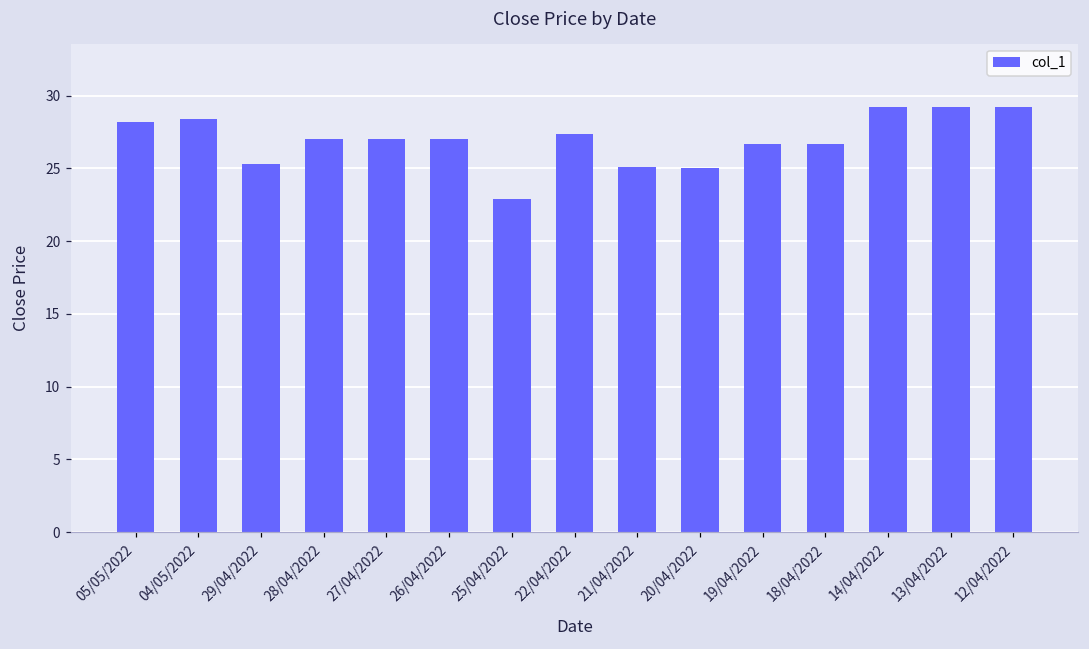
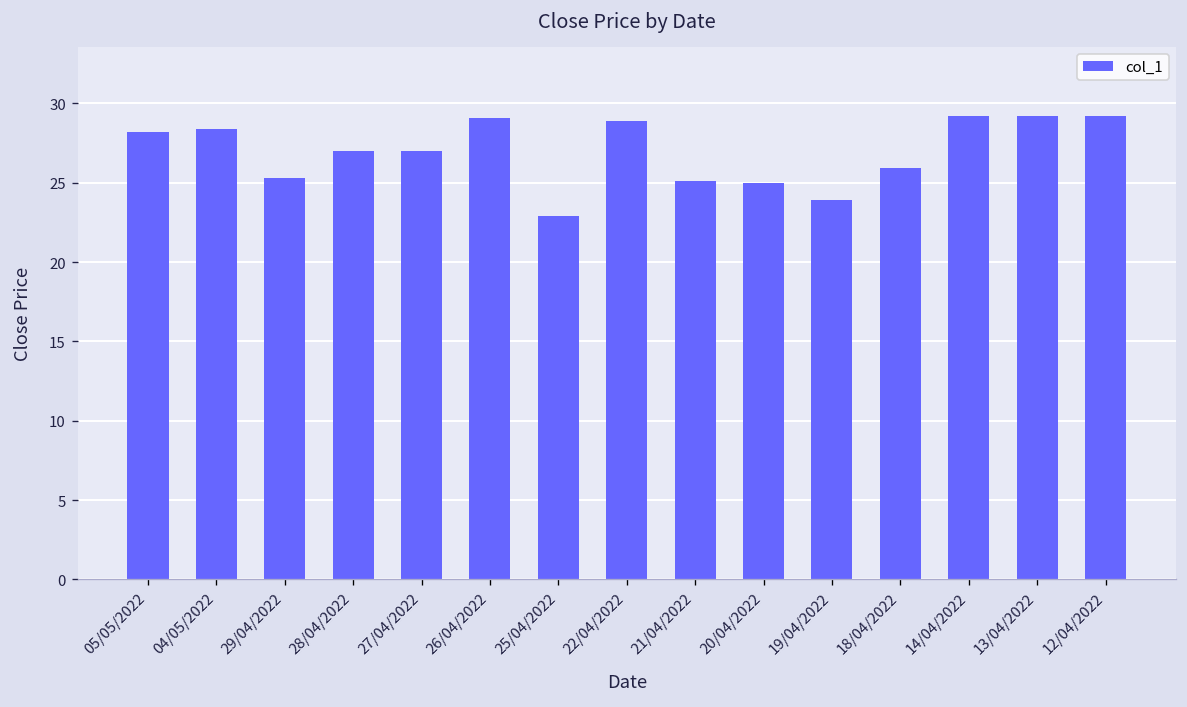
26/04/2022: 27.0 -> 29.1
22/04/2022: 27.4 -> 28.9
19/04/2022: 26.7 -> 23.9
18/04/2022: 26.7 -> 25.9
